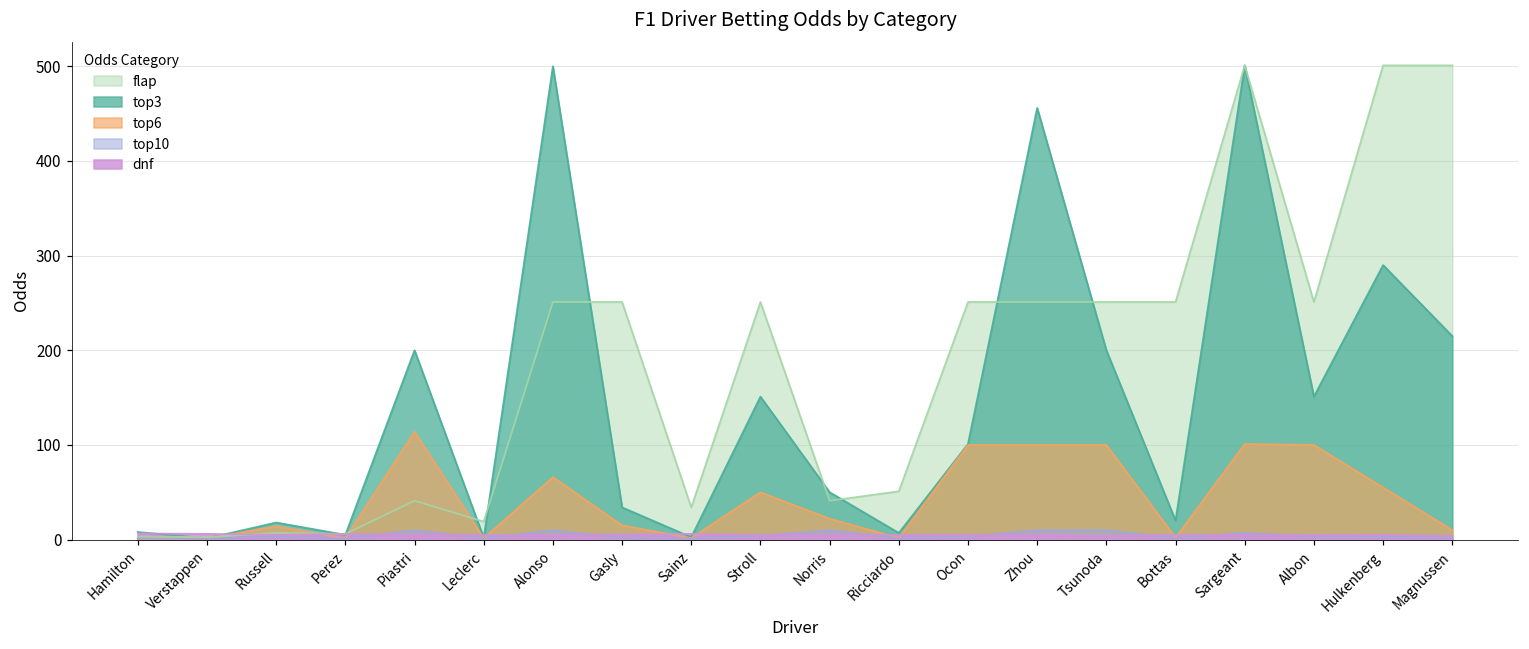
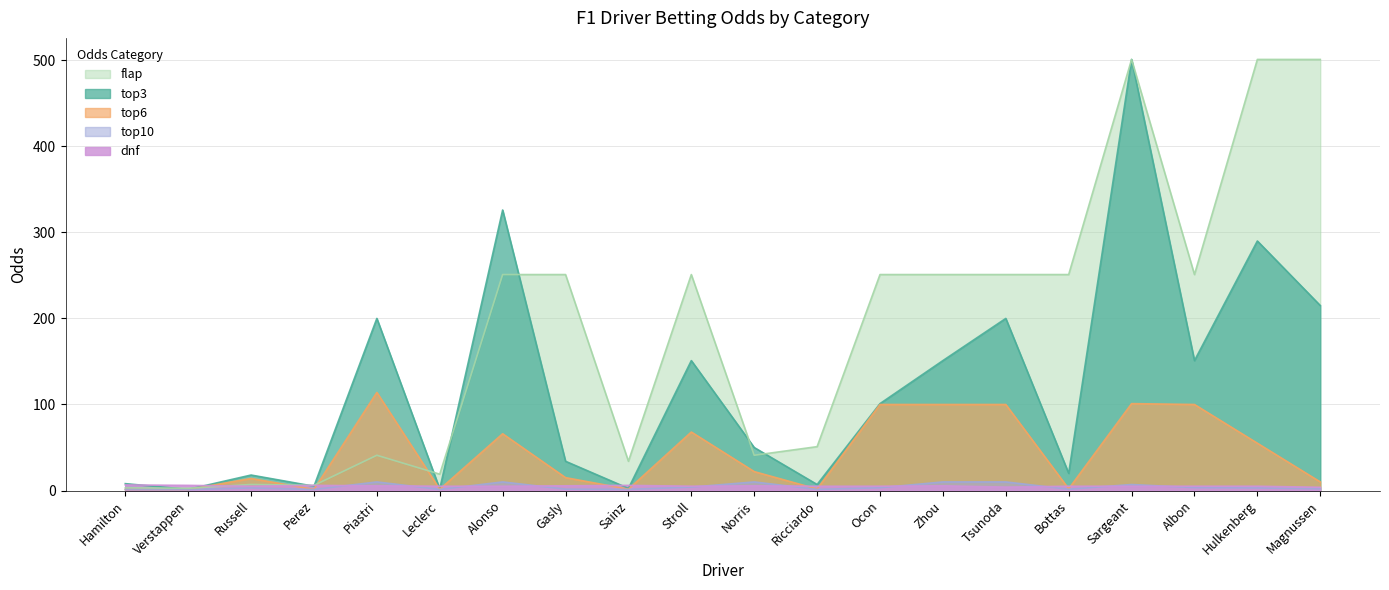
top3, Alonso: 500 -> 330
top6, Stroll: 50 -> 70
top3, Zhou: 460 -> 150
